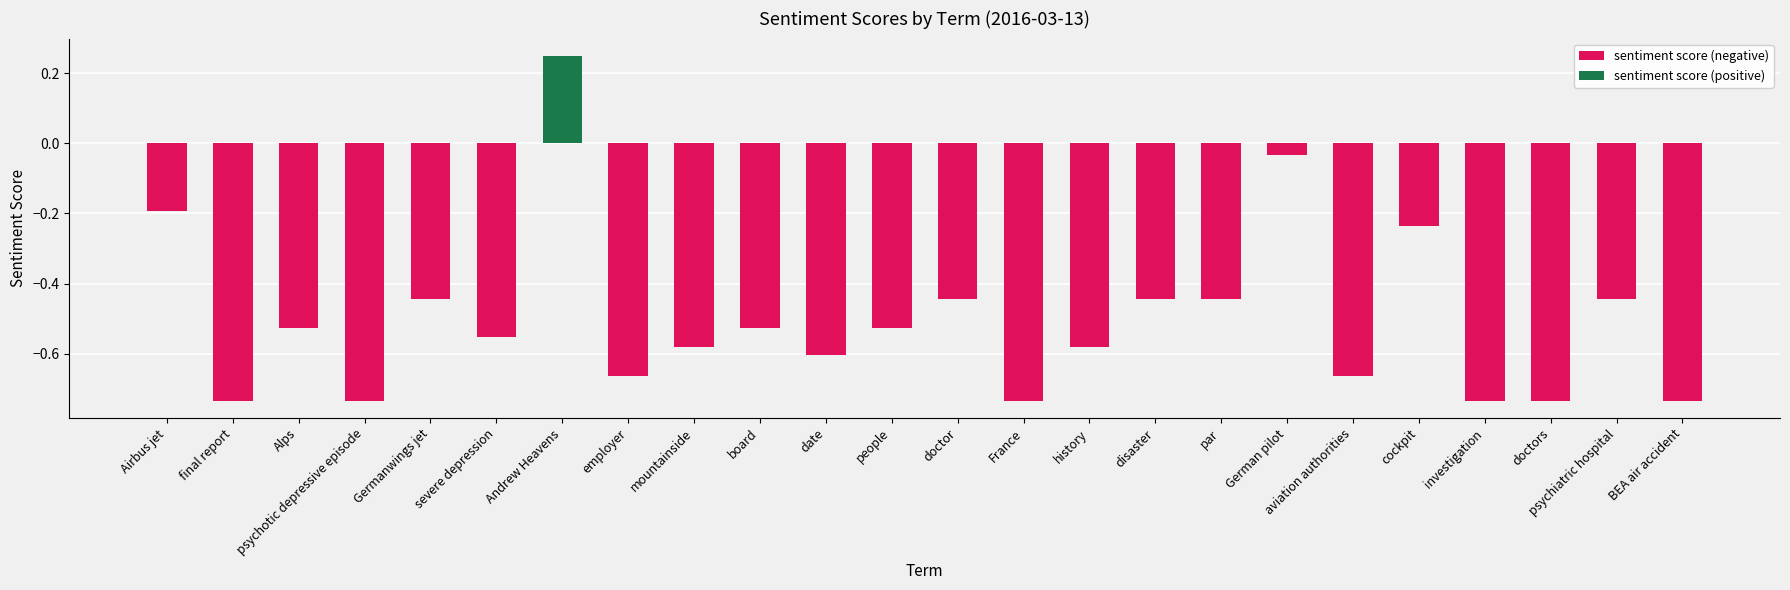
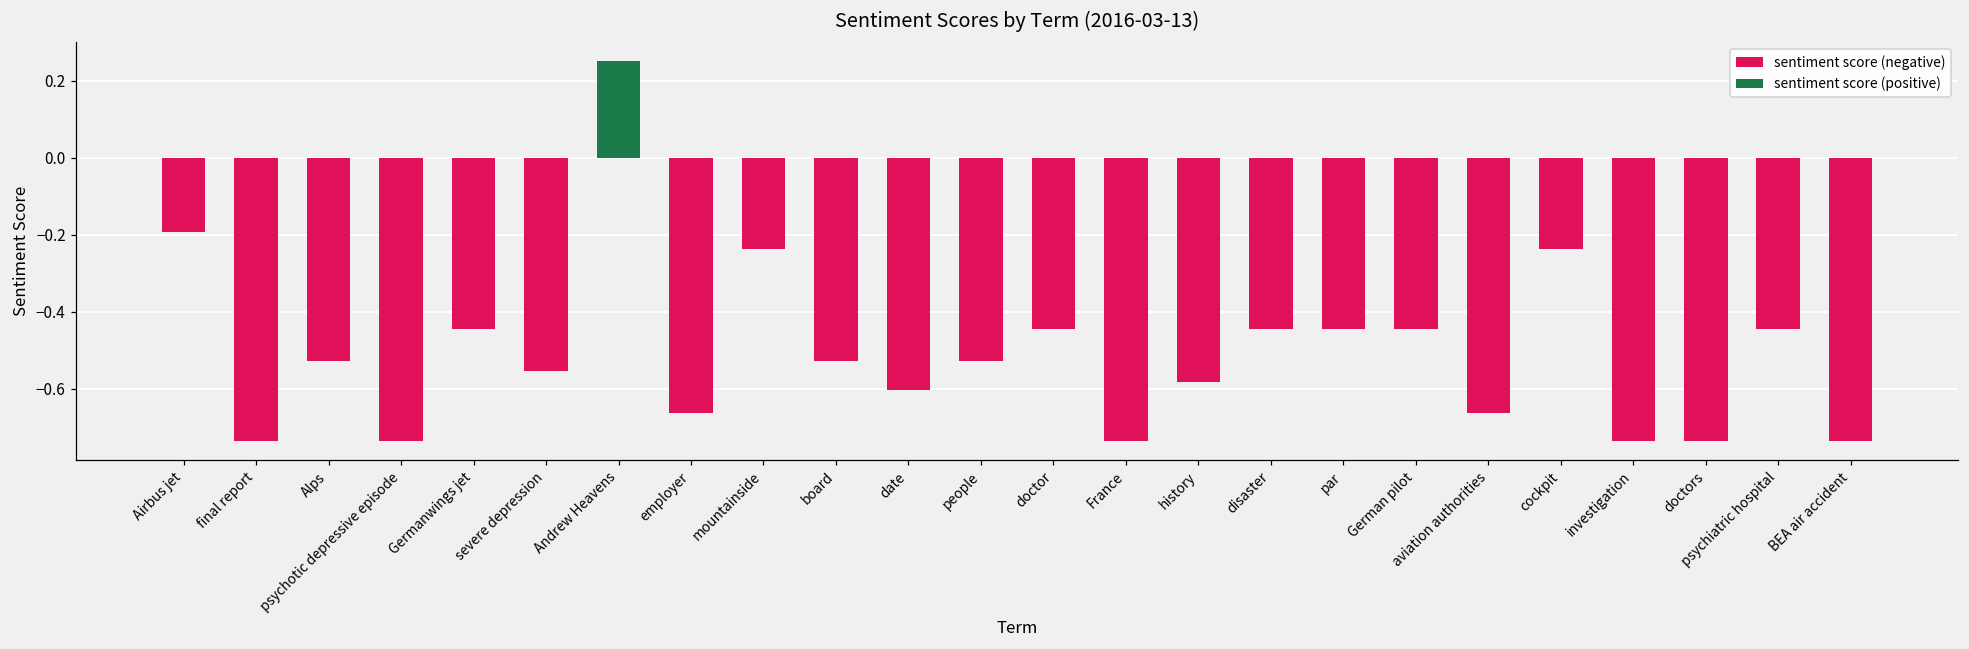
sentiment score (negative), mountainside: -0.58 -> -0.24
sentiment score (negative), German pilot: -0.03 -> -0.44
